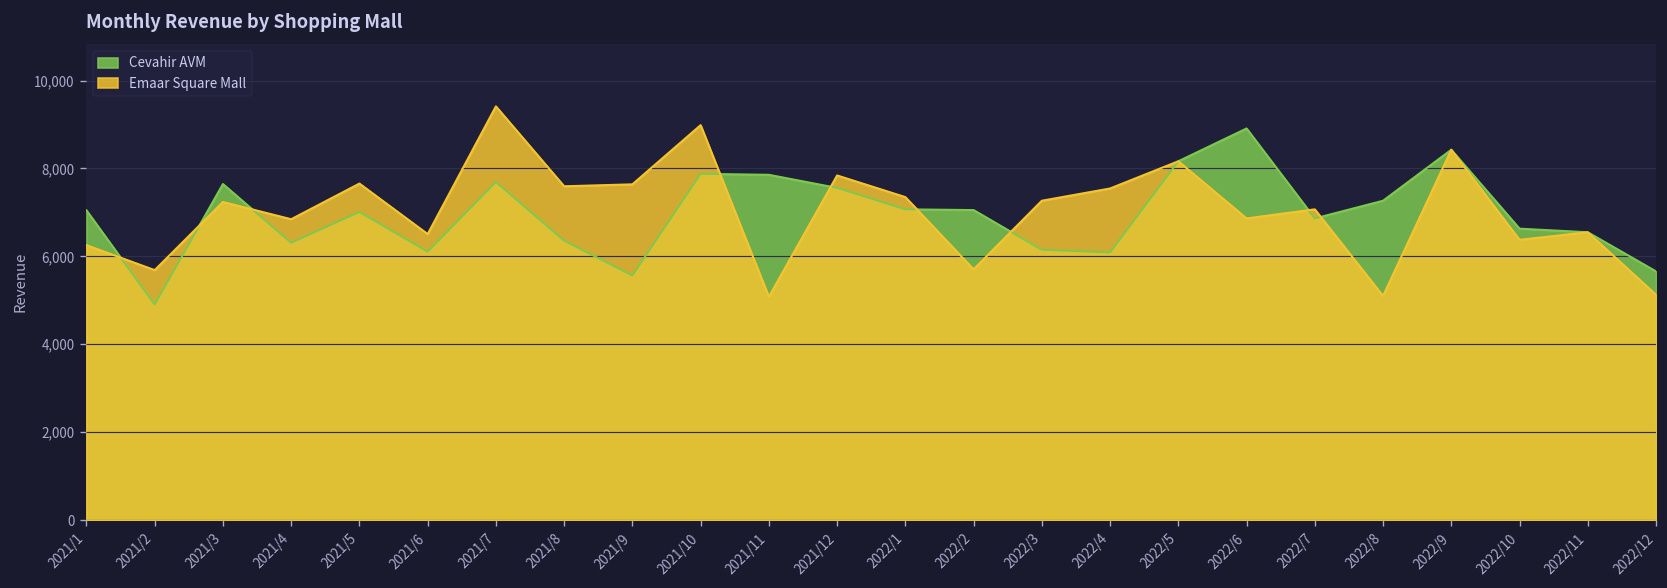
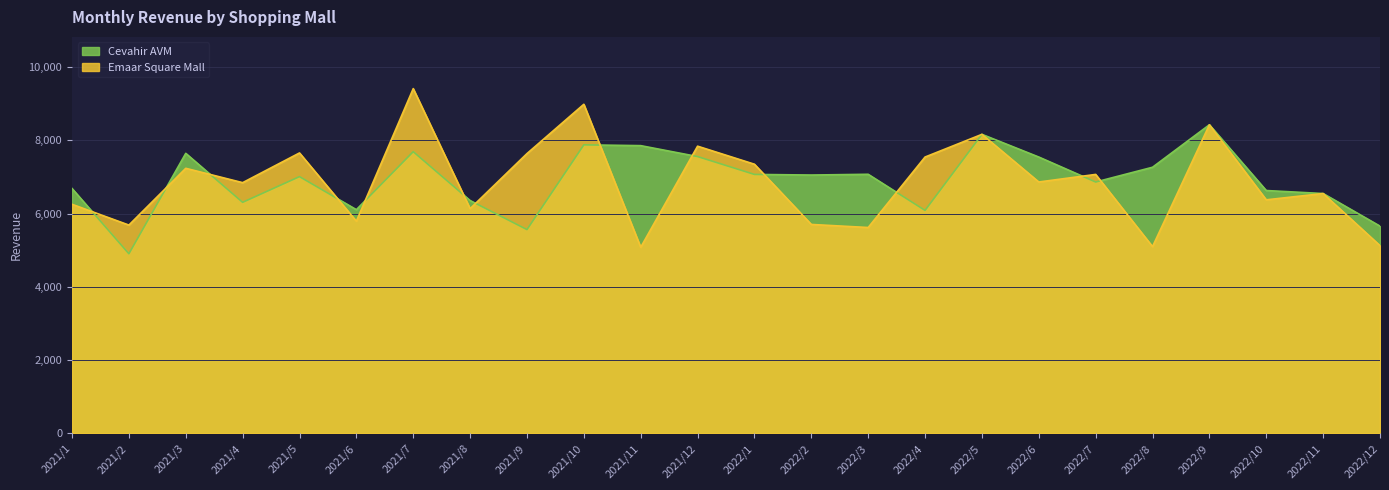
Cevahir AVM, 2021/1: 7,000 -> 6,700
Emaar Square Mall, 2021/6: 6,500 -> 5,800
Emaar Square Mall, 2021/8: 7,600 -> 6,100
Cevahir AVM, 2022/3: 6,200 -> 7,100
Emaar Square Mall, 2022/3: 7,300 -> 5,600
Cevahir AVM, 2022/6: 8,900 -> 7,500
